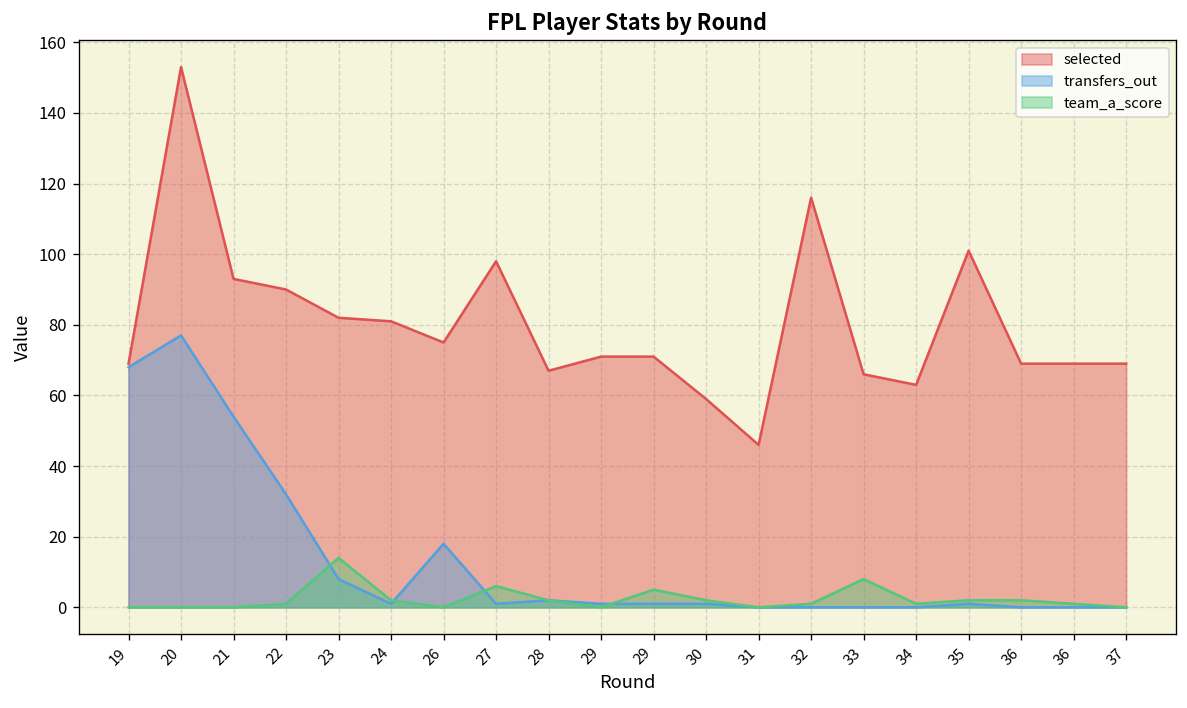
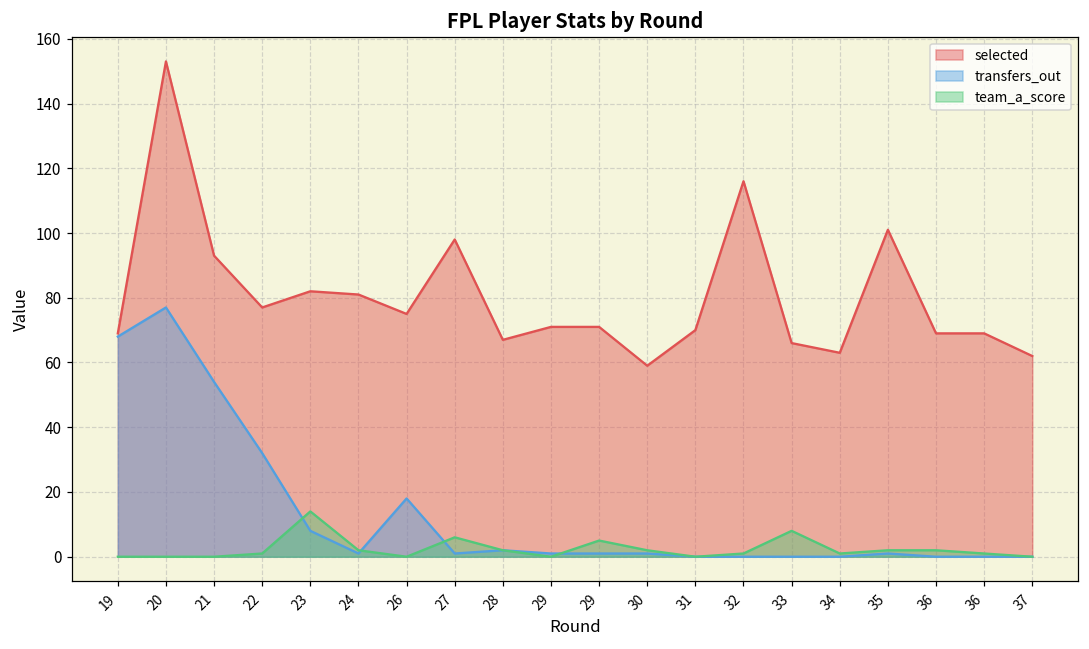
selected, 22: 90 -> 77
selected, 31: 46 -> 70
selected, 37: 69 -> 62
